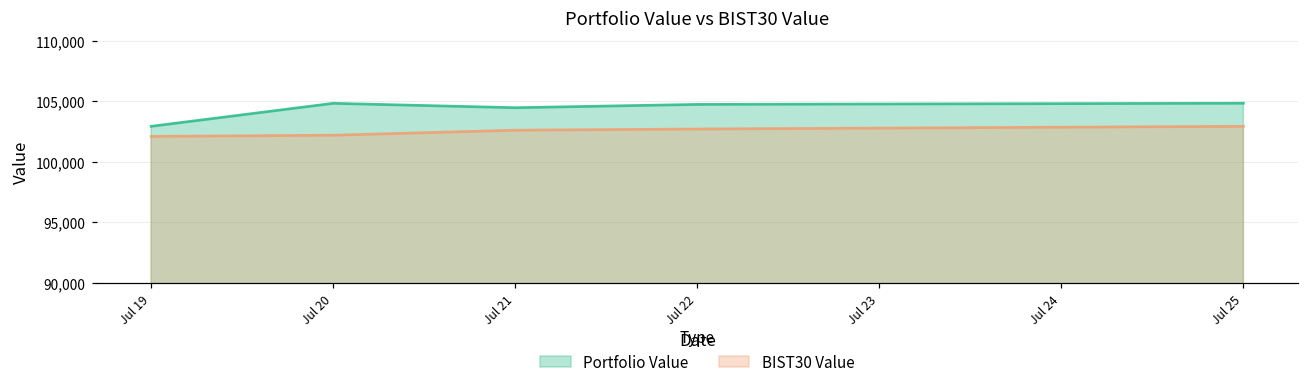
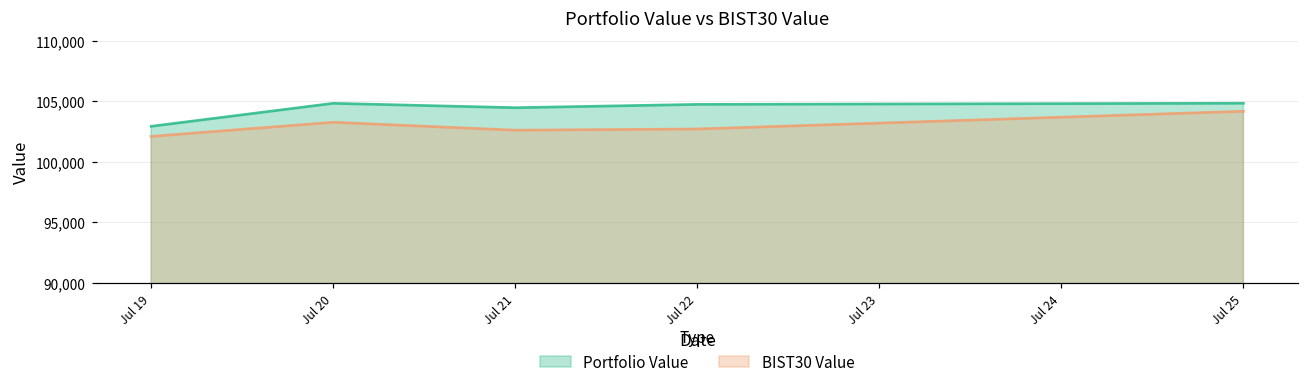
BIST30 Value, Jul 20: 102,200 -> 103,300
BIST30 Value, Jul 25: 102,900 -> 104,200
